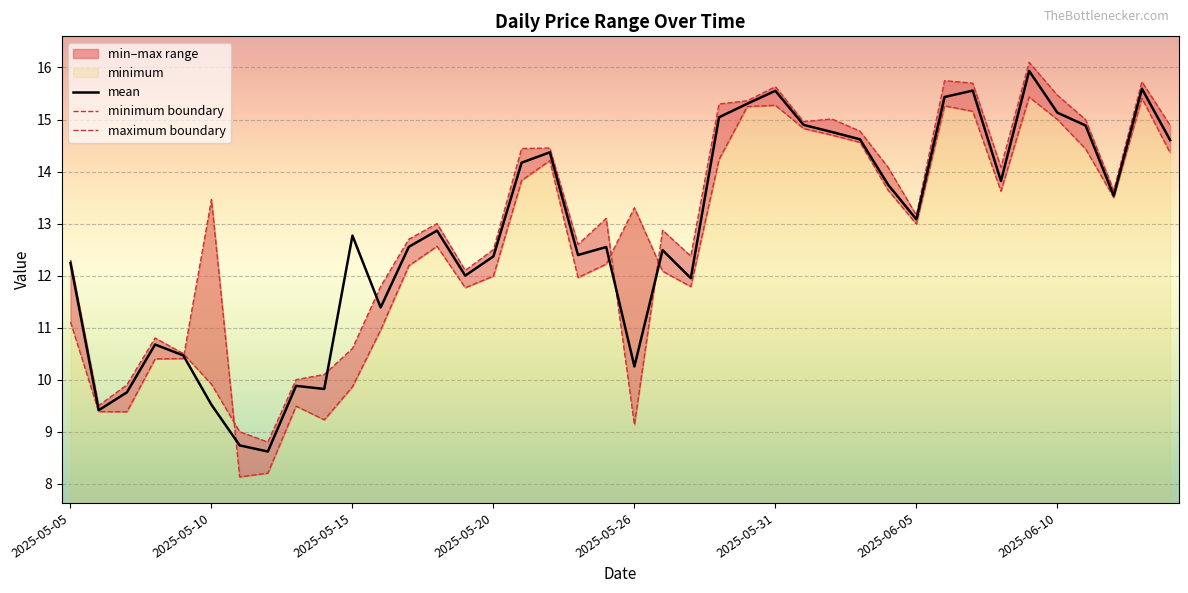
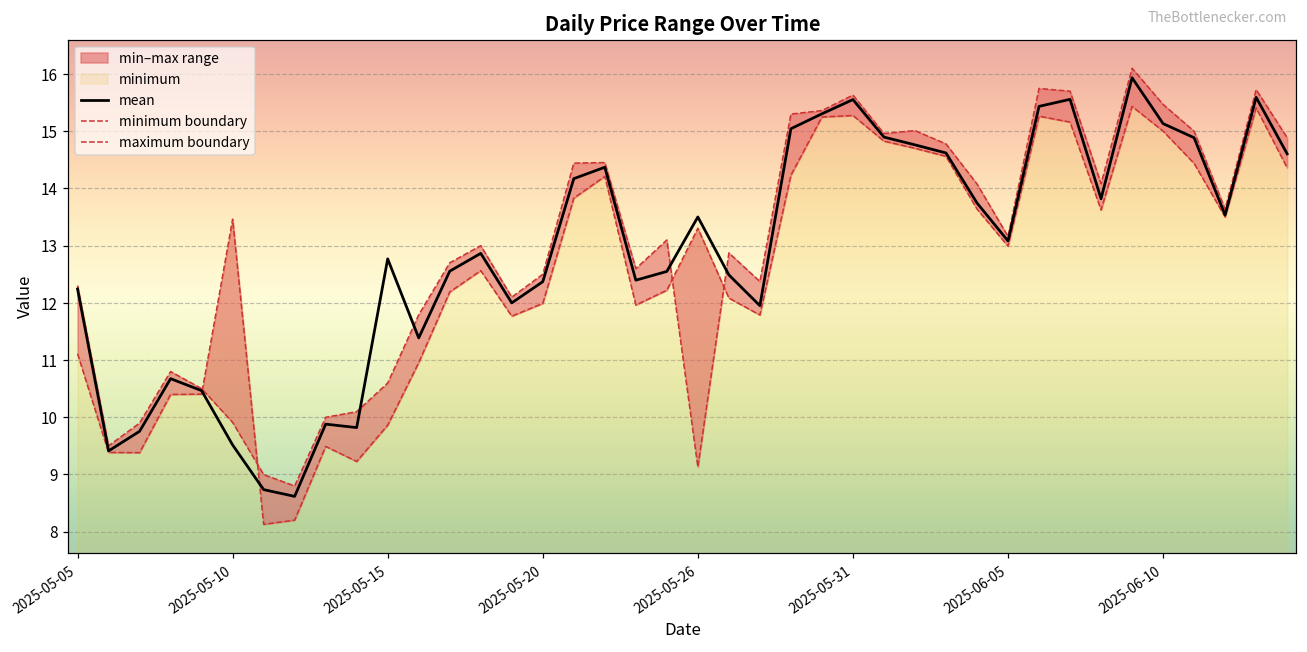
mean, 2025-05-26: 10.3 -> 13.5
